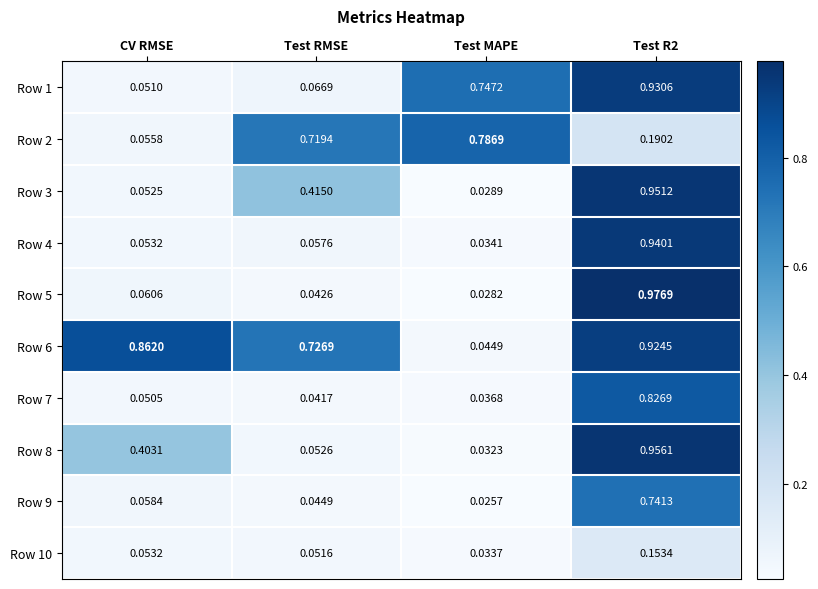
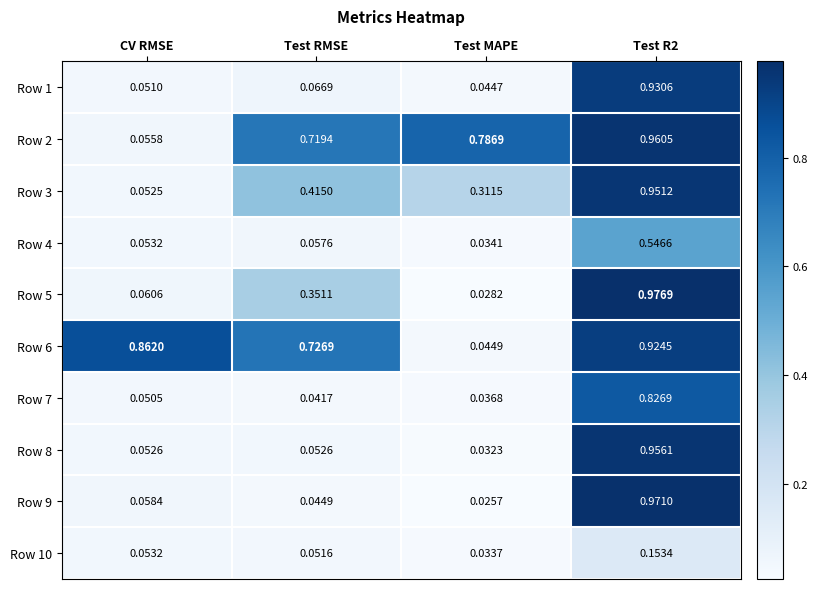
Row 1, Test MAPE: 0.7472 -> 0.0447
Row 2, Test R2: 0.1902 -> 0.9605
Row 3, Test MAPE: 0.0289 -> 0.3115
Row 4, Test R2: 0.9401 -> 0.5466
Row 5, Test RMSE: 0.0426 -> 0.3511
Row 8, CV RMSE: 0.4031 -> 0.0526
Row 9, Test R2: 0.7413 -> 0.9710
